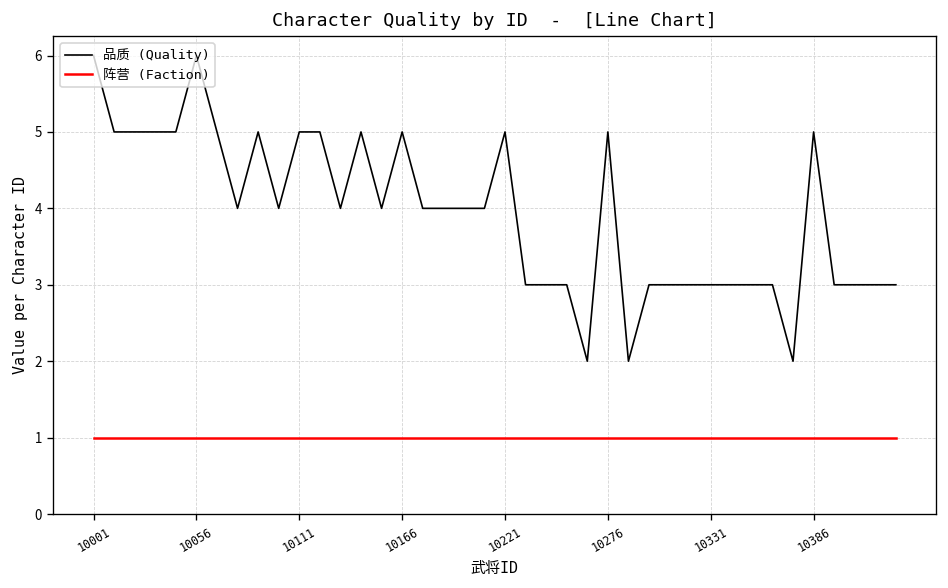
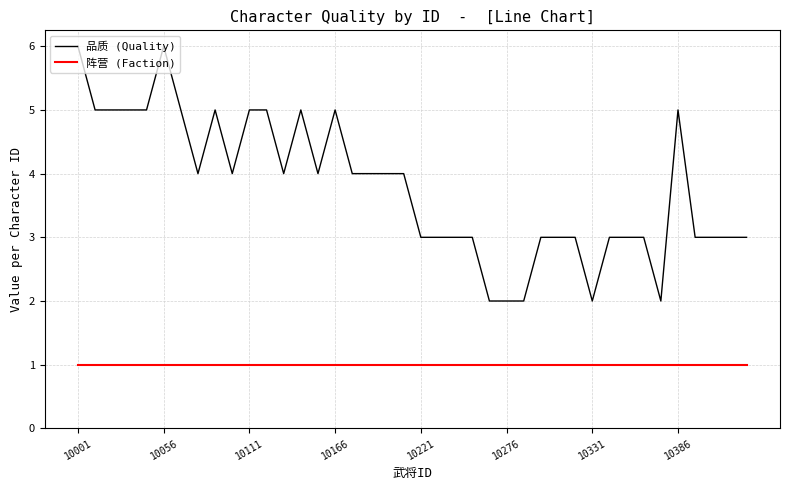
品质 (Quality), 10221: 5 -> 3
品质 (Quality), 10276: 5 -> 2
品质 (Quality), 10331: 3 -> 2
